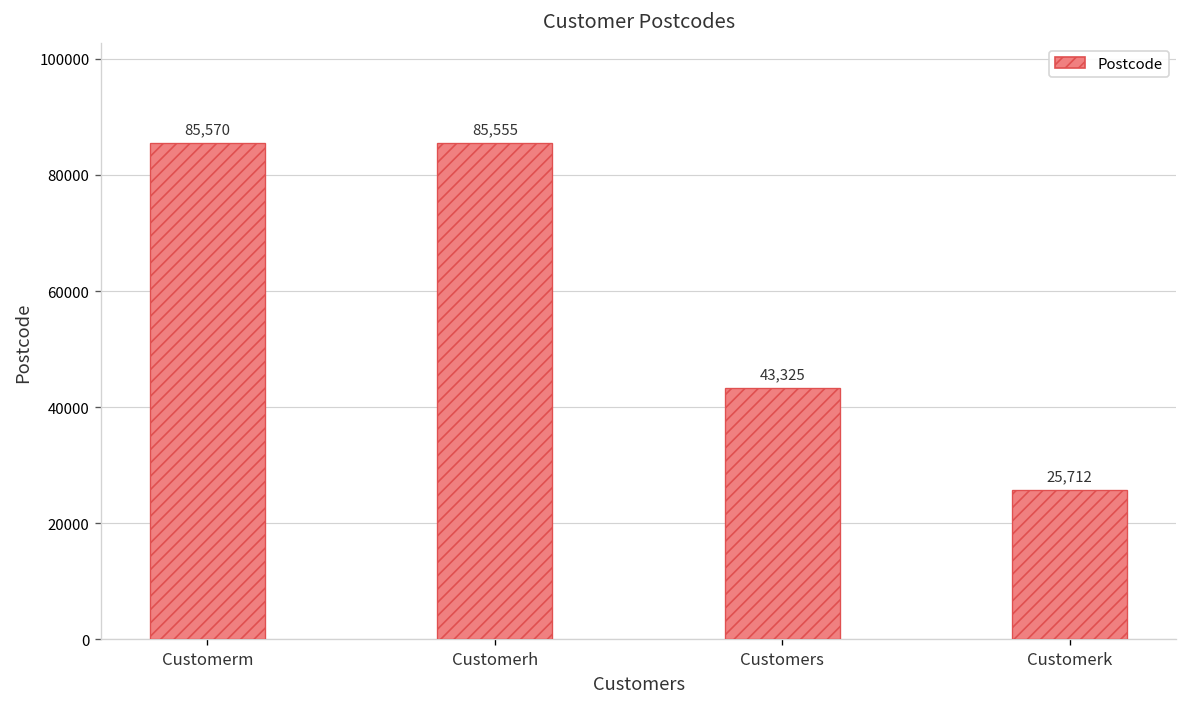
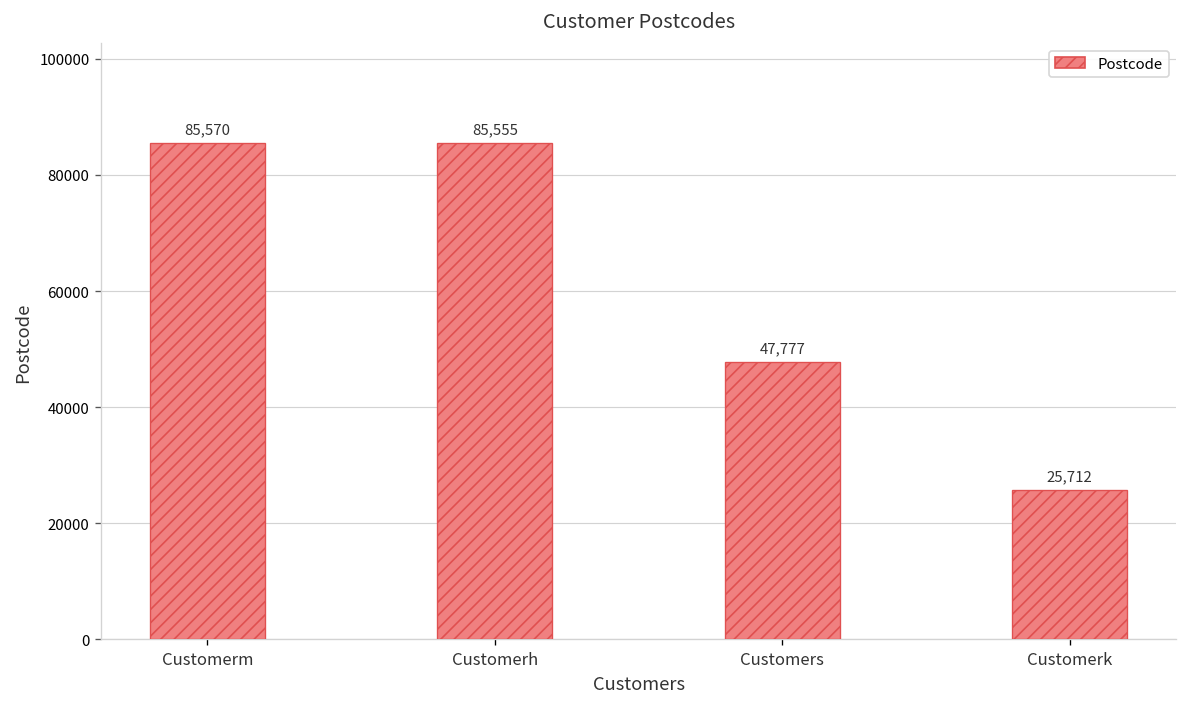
Customers: 43,325 -> 47,777
